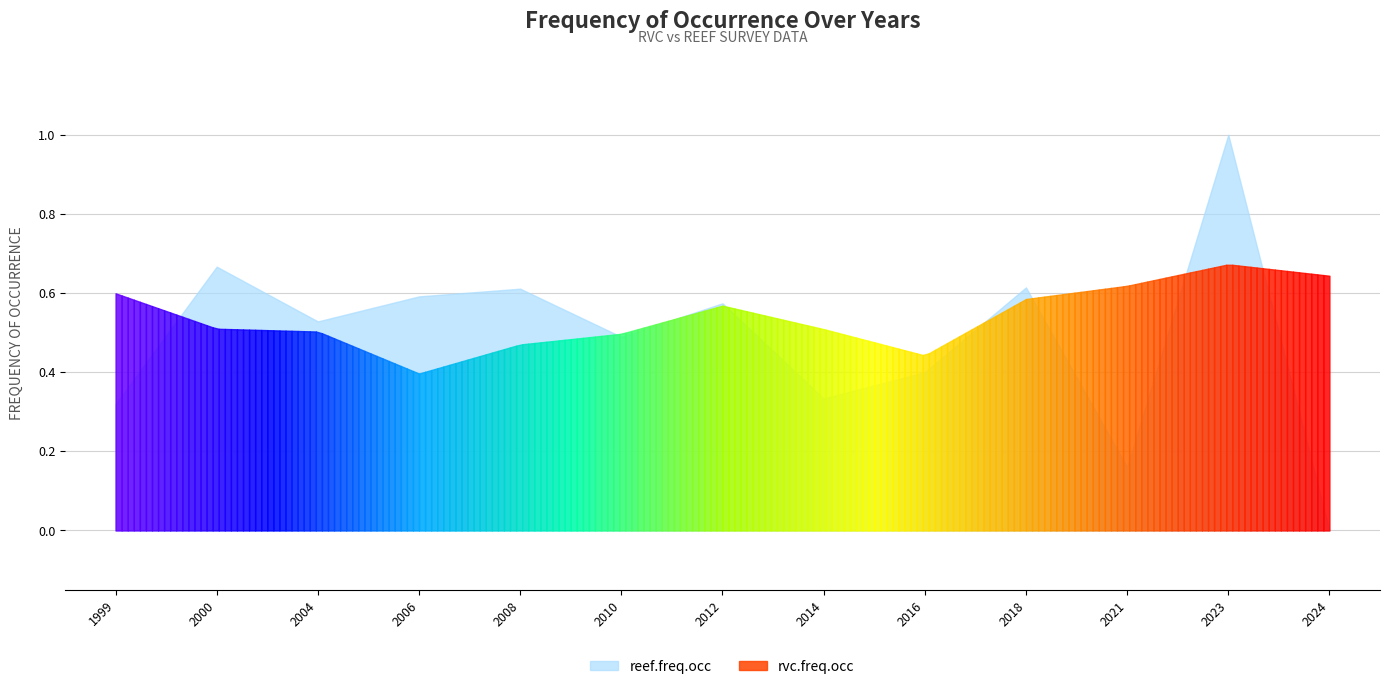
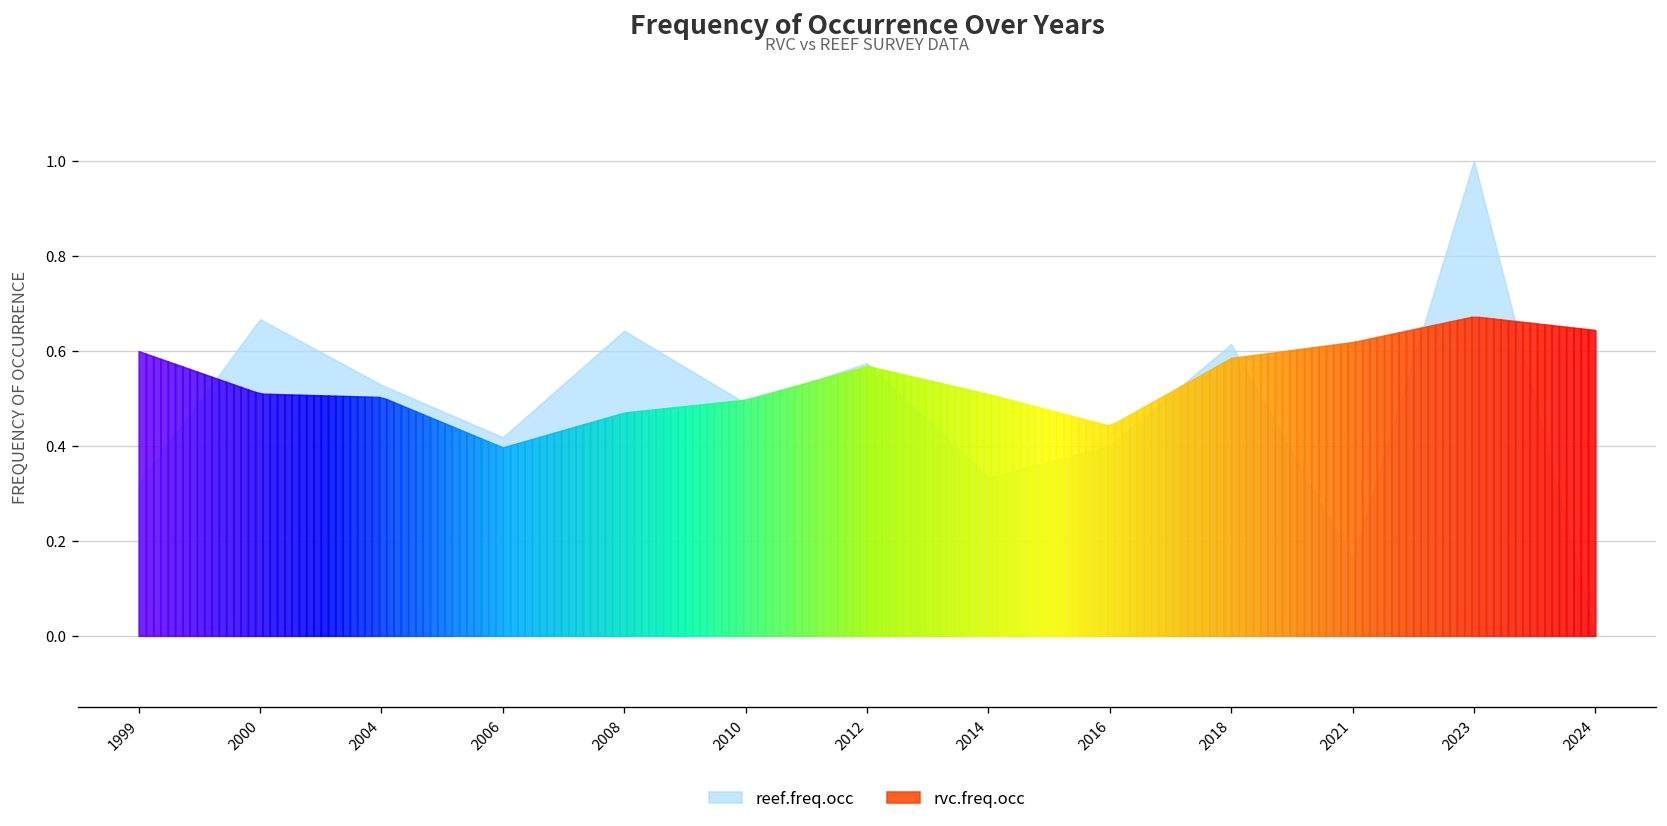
reef.freq.occ, 2006: 0.59 -> 0.42
reef.freq.occ, 2008: 0.61 -> 0.64
